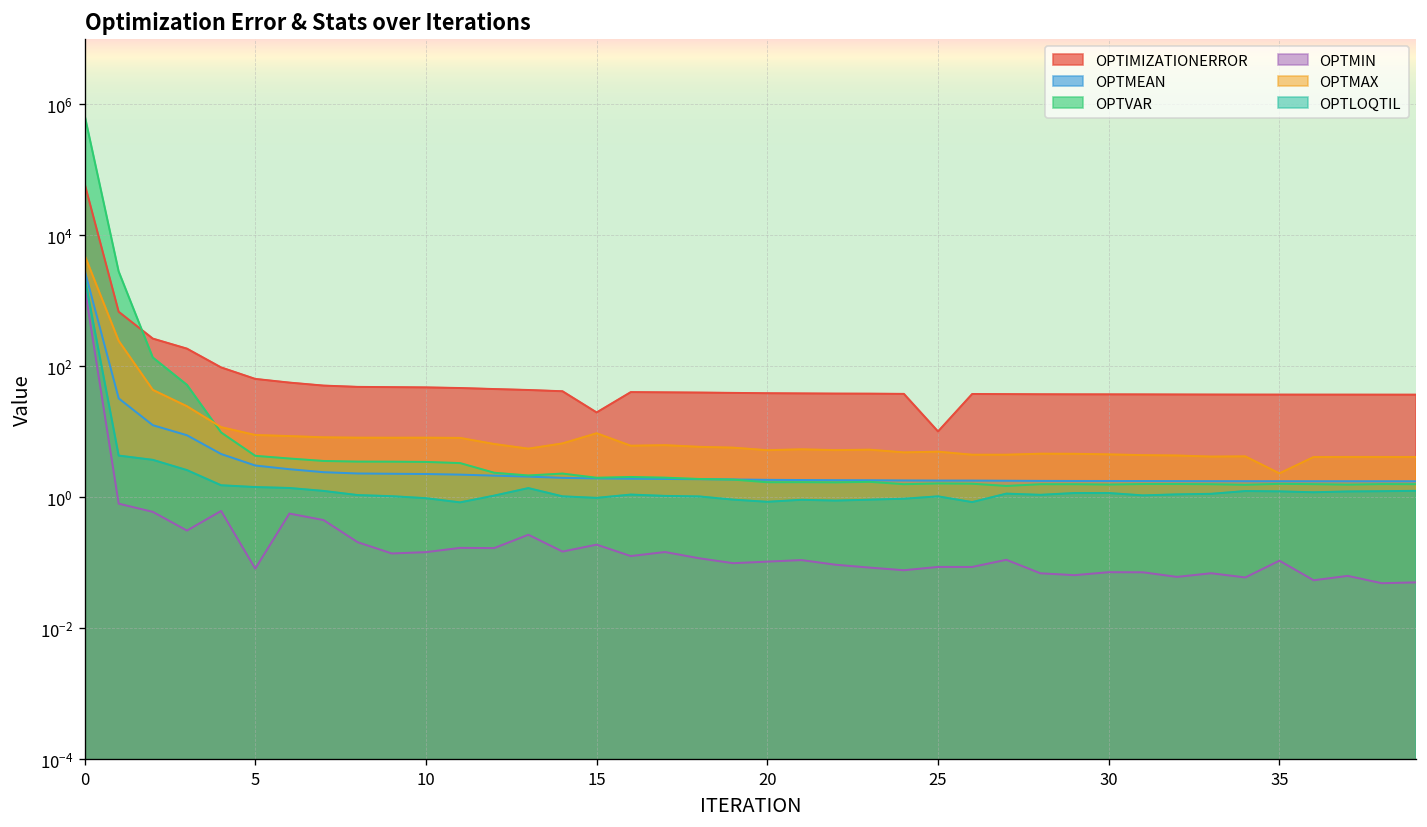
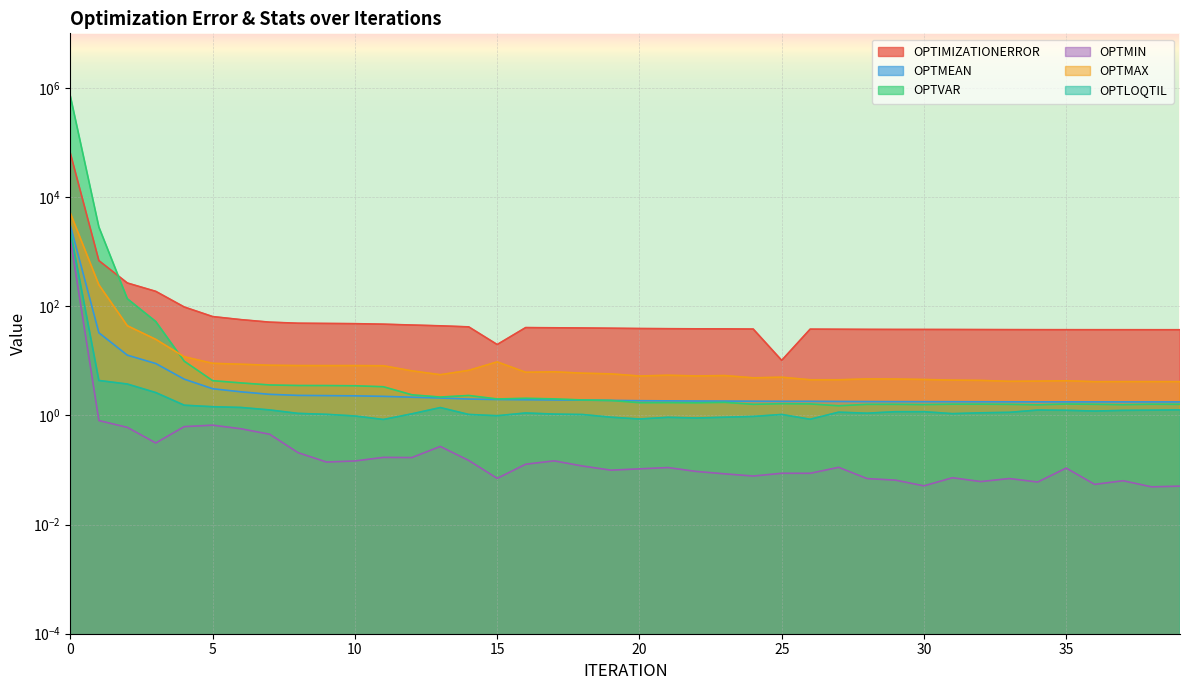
OPTMIN, 5: 0.08 -> 0.7
OPTMIN, 15: 0.19 -> 0.07
OPTMIN, 30: 0.07 -> 0.05
OPTMAX, 35: 2.3 -> 4
